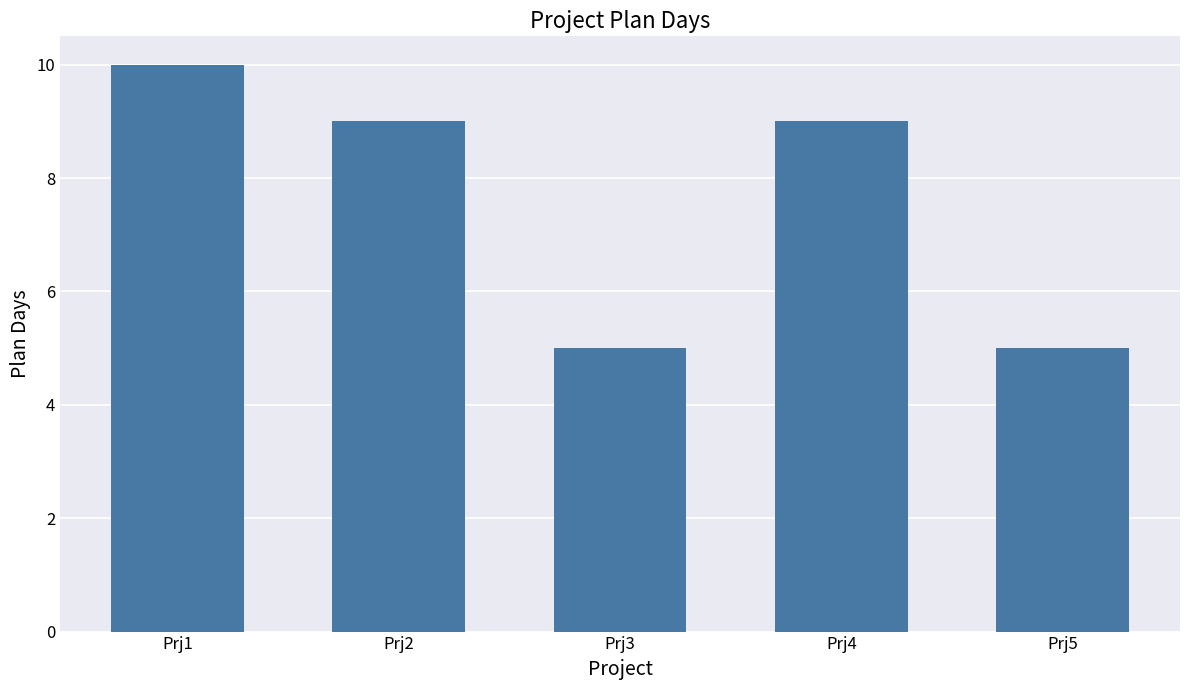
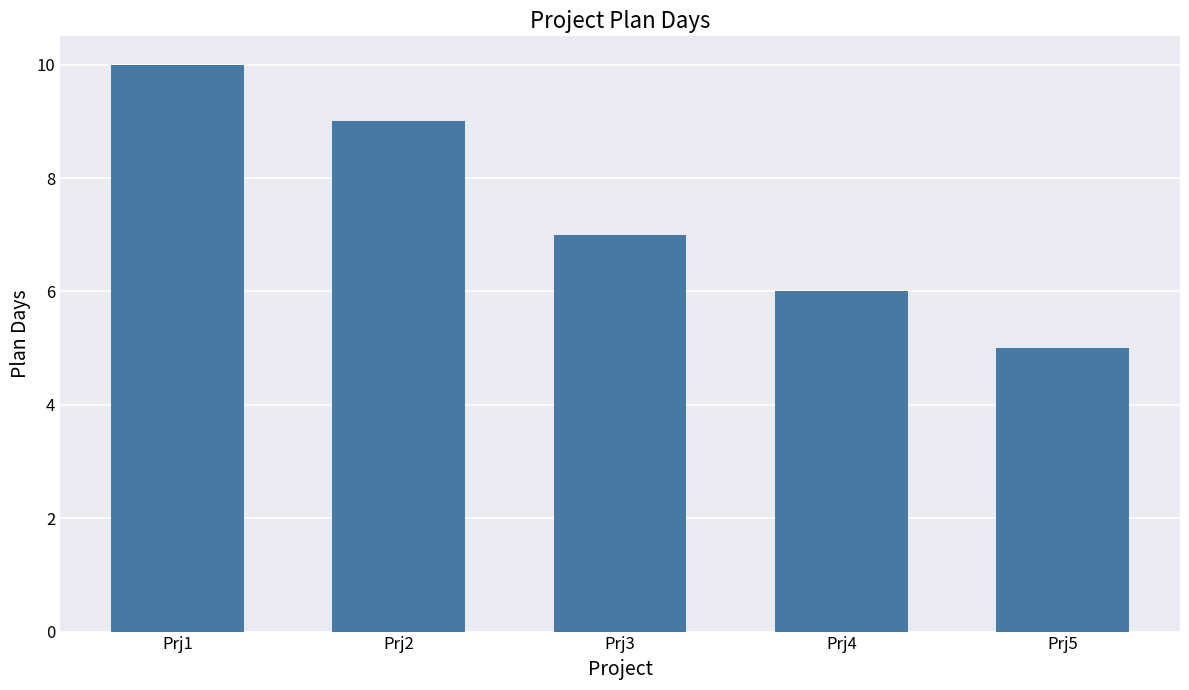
Prj3: 5 -> 7
Prj4: 9 -> 6
